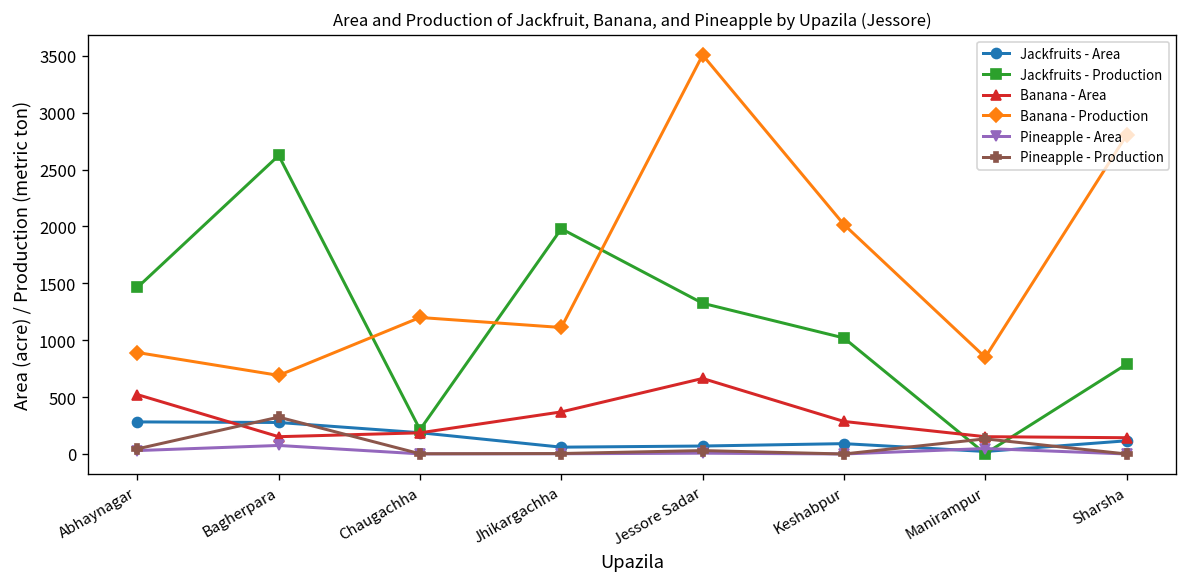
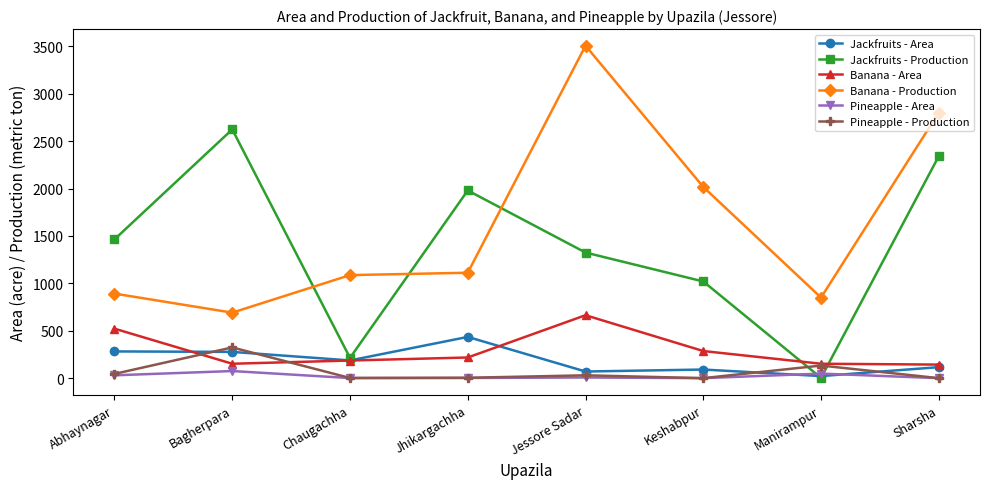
Banana - Production, Chaugachha: 1200 -> 1100
Jackfruits - Area, Jhikargachha: 100 -> 400
Banana - Area, Jhikargachha: 400 -> 200
Jackfruits - Production, Sharsha: 800 -> 2300
